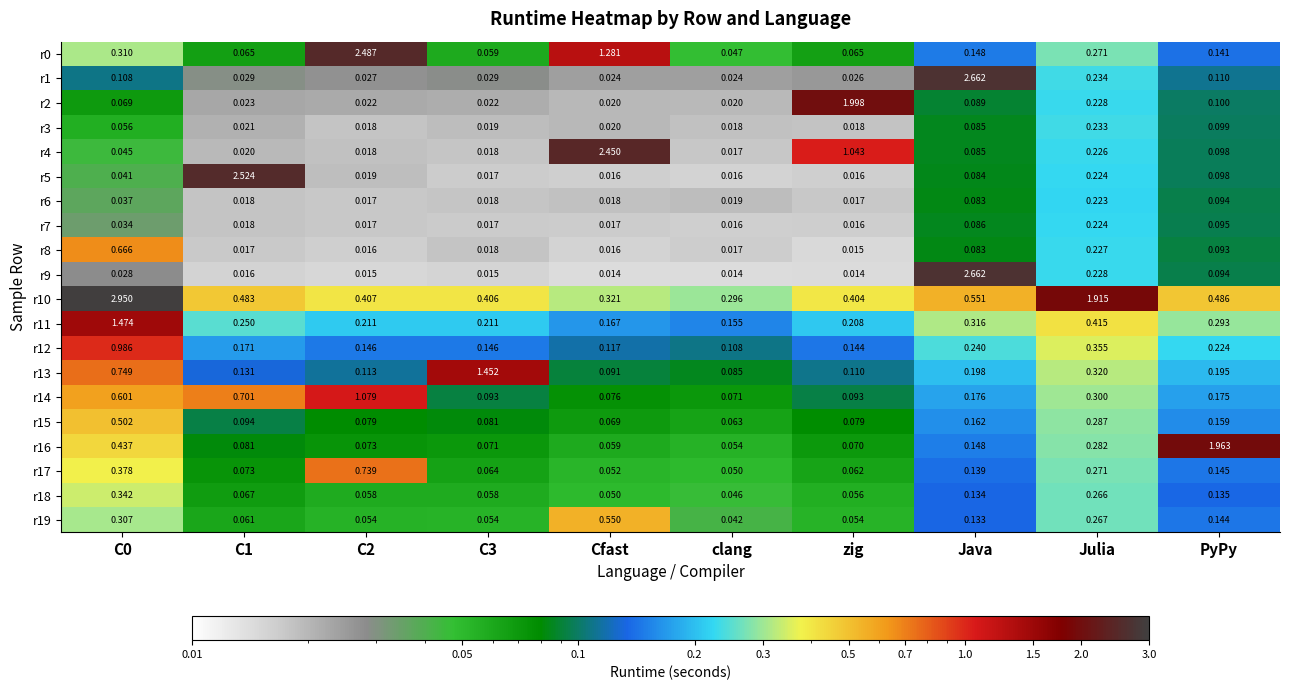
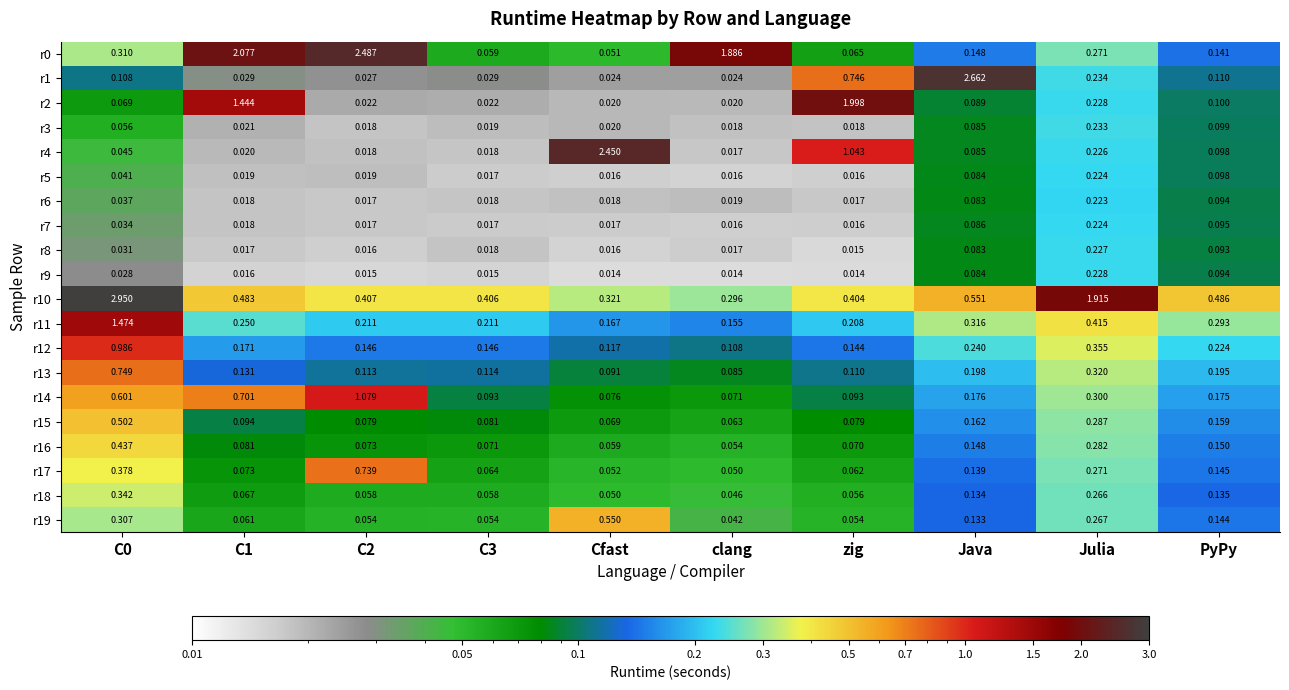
r0, C1: 0.065 -> 2.077
r0, Cfast: 1.281 -> 0.051
r0, clang: 0.047 -> 1.886
r1, zig: 0.026 -> 0.746
r2, C1: 0.023 -> 1.444
r5, C1: 2.524 -> 0.019
r8, C0: 0.666 -> 0.031
r9, Java: 2.662 -> 0.084
r13, C3: 1.452 -> 0.114
r16, PyPy: 1.963 -> 0.150
